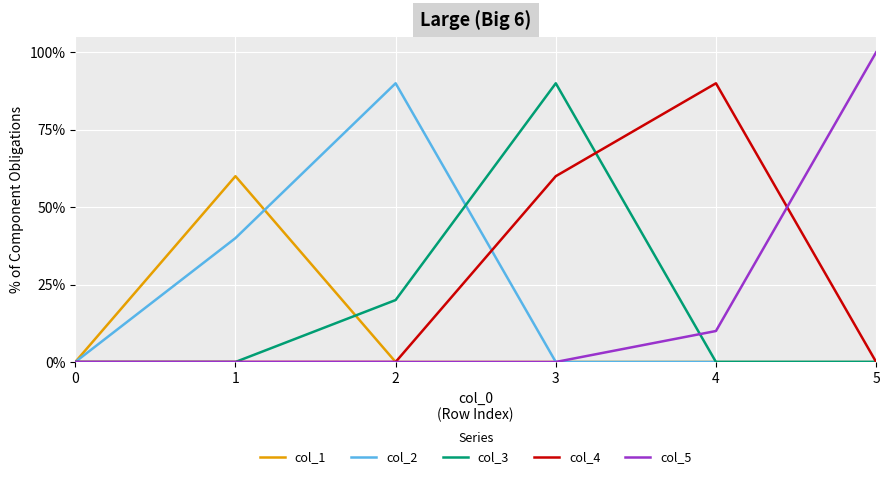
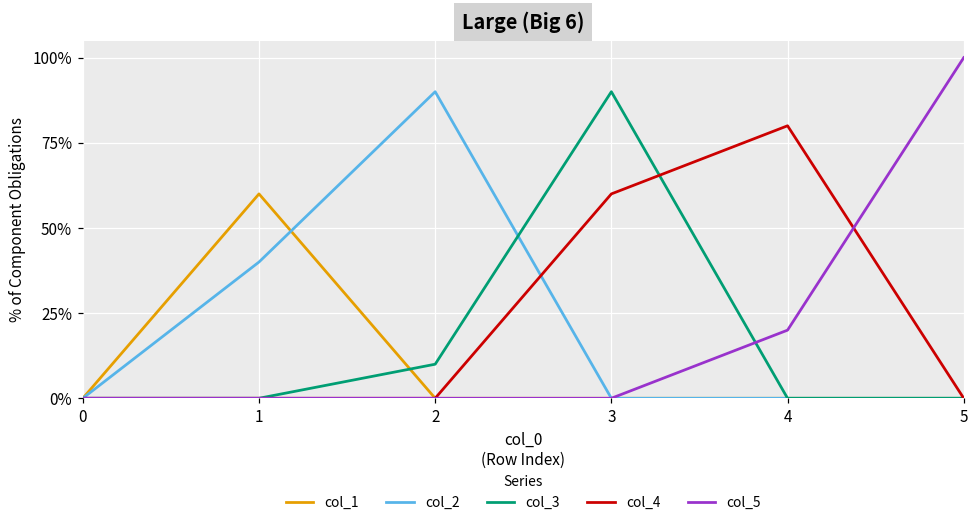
col_3, 2: 20% -> 10%
col_4, 4: 90% -> 80%
col_5, 4: 10% -> 20%
